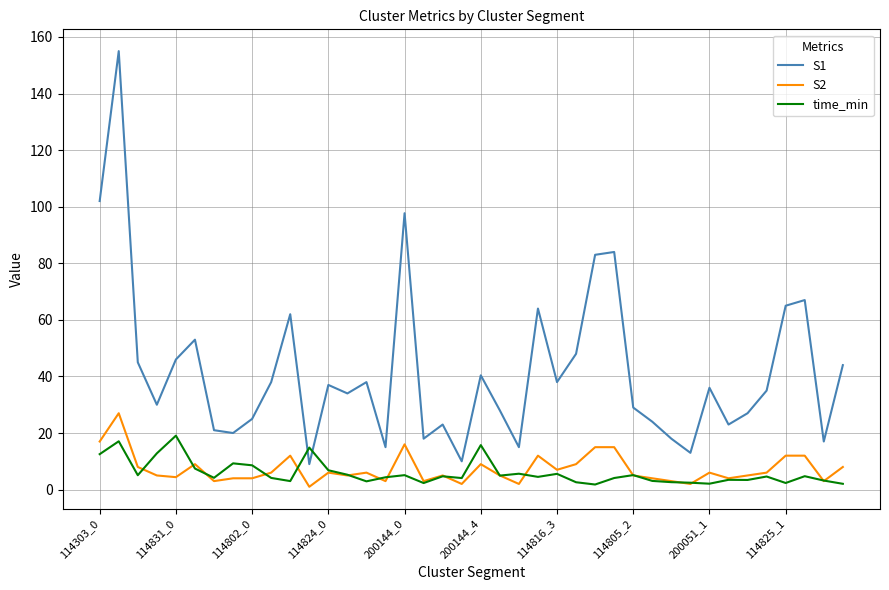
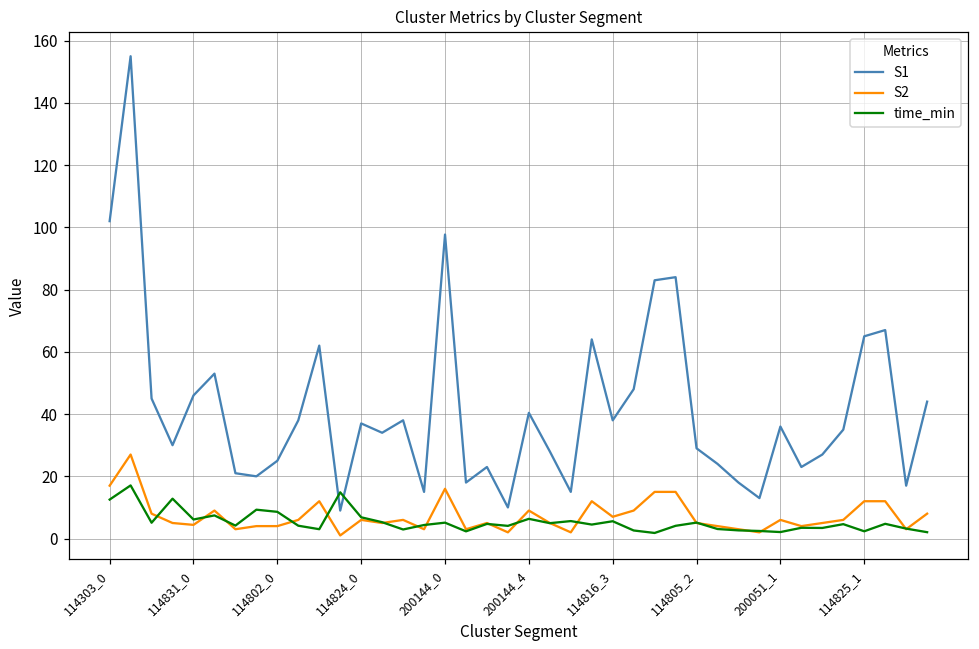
time_min, 114831_0: 19 -> 6
time_min, 200144_4: 16 -> 6
